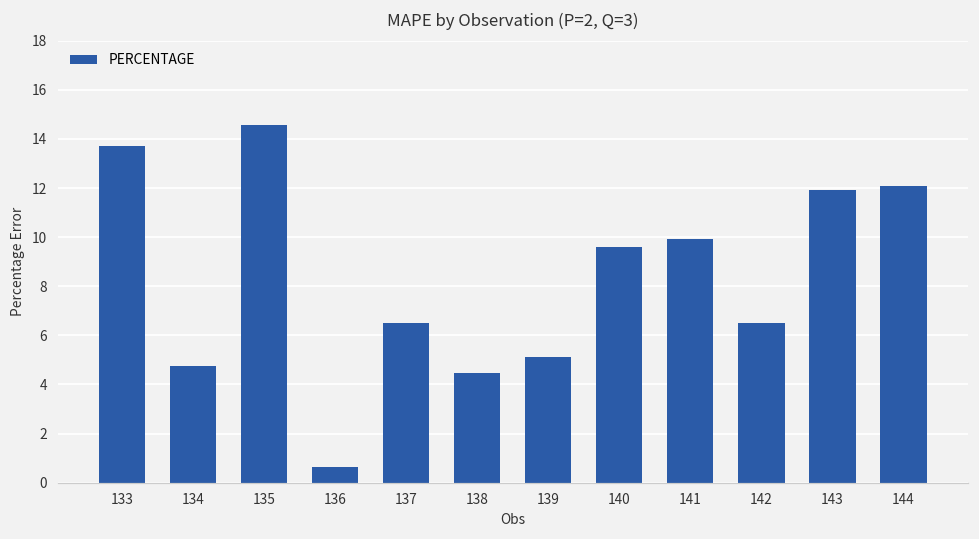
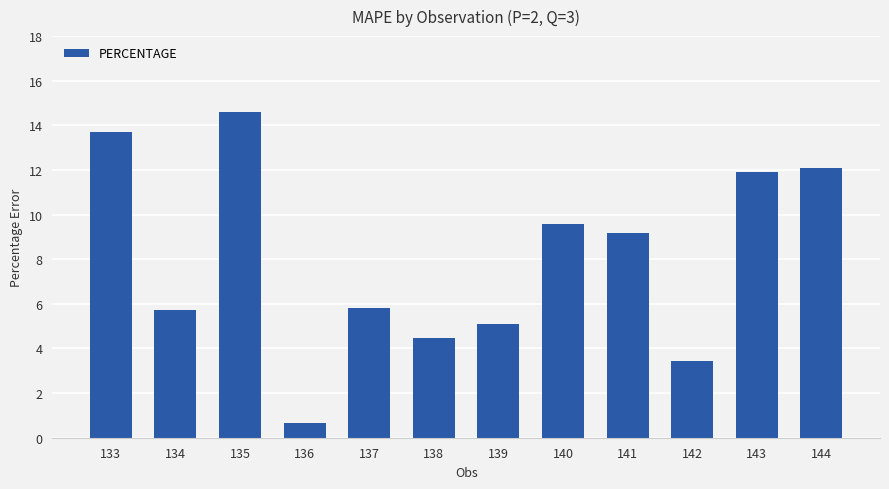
134: 4.7 -> 5.7
137: 6.5 -> 5.8
141: 9.9 -> 9.2
142: 6.5 -> 3.4
